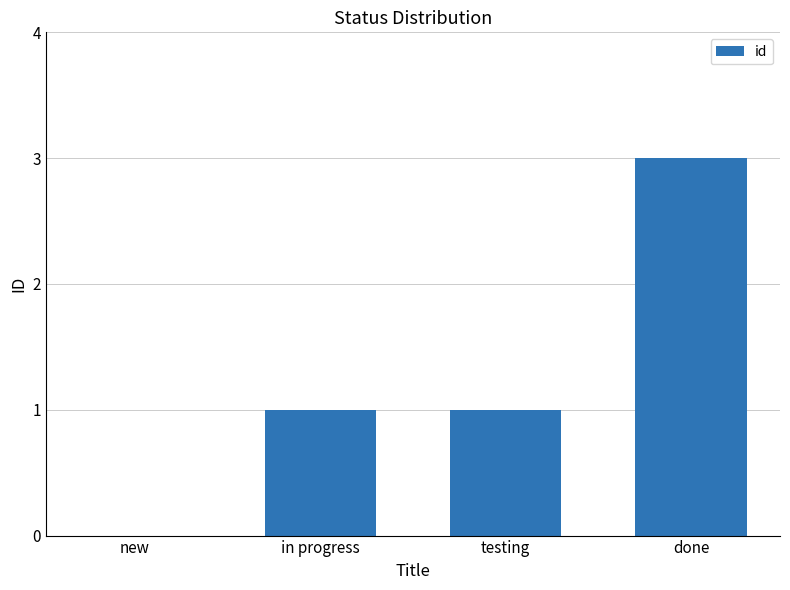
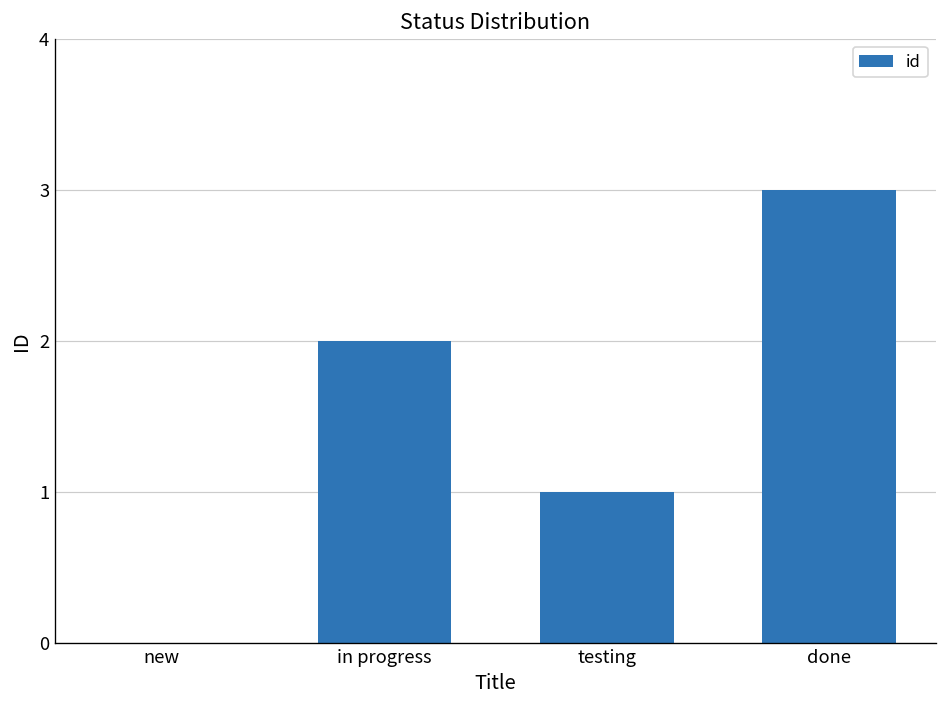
in progress: 1 -> 2
